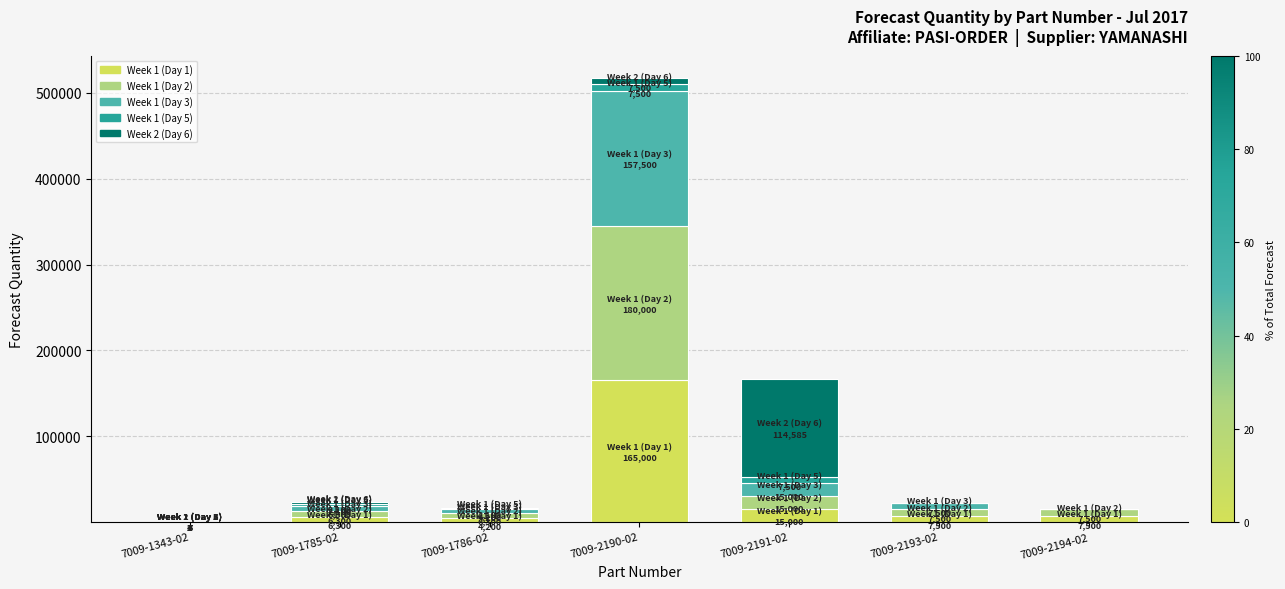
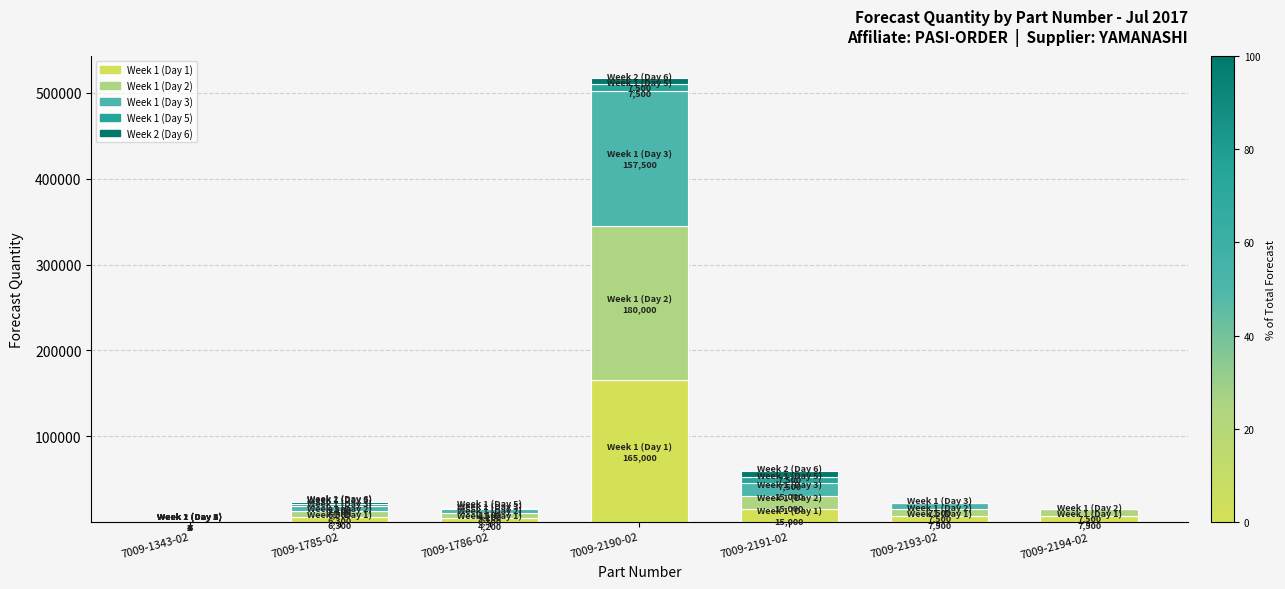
Week 2 (Day 6), 7009-2191-02: 114,585 -> 7,500
